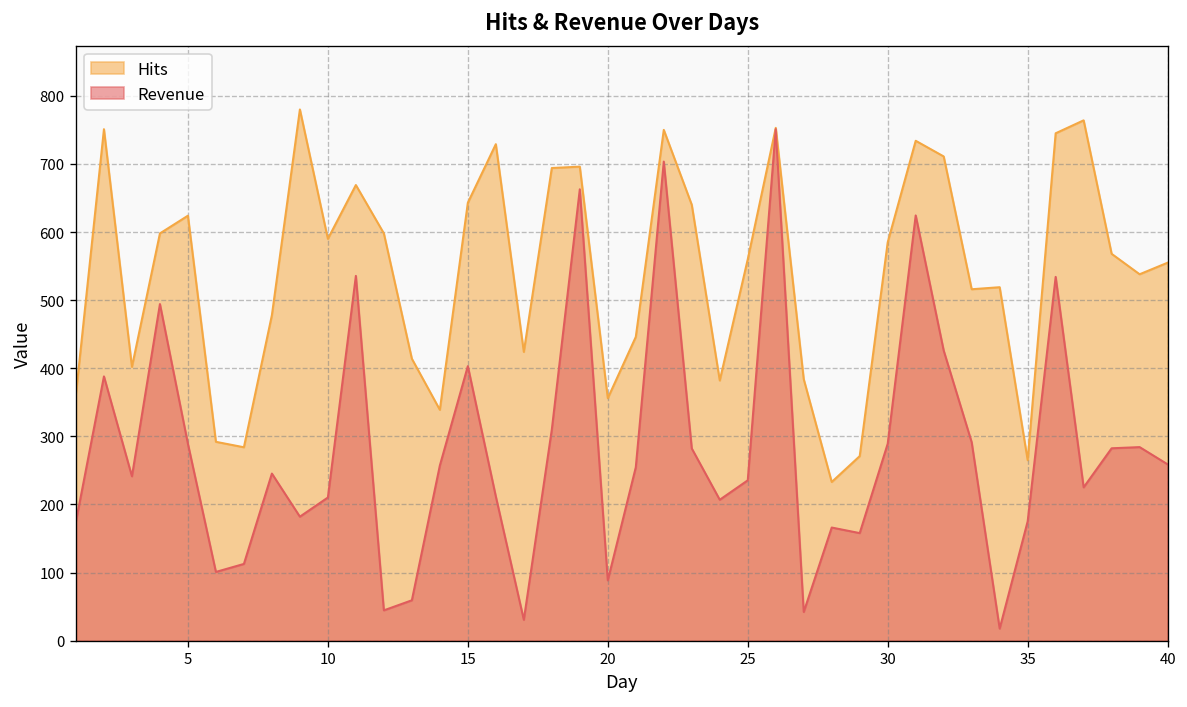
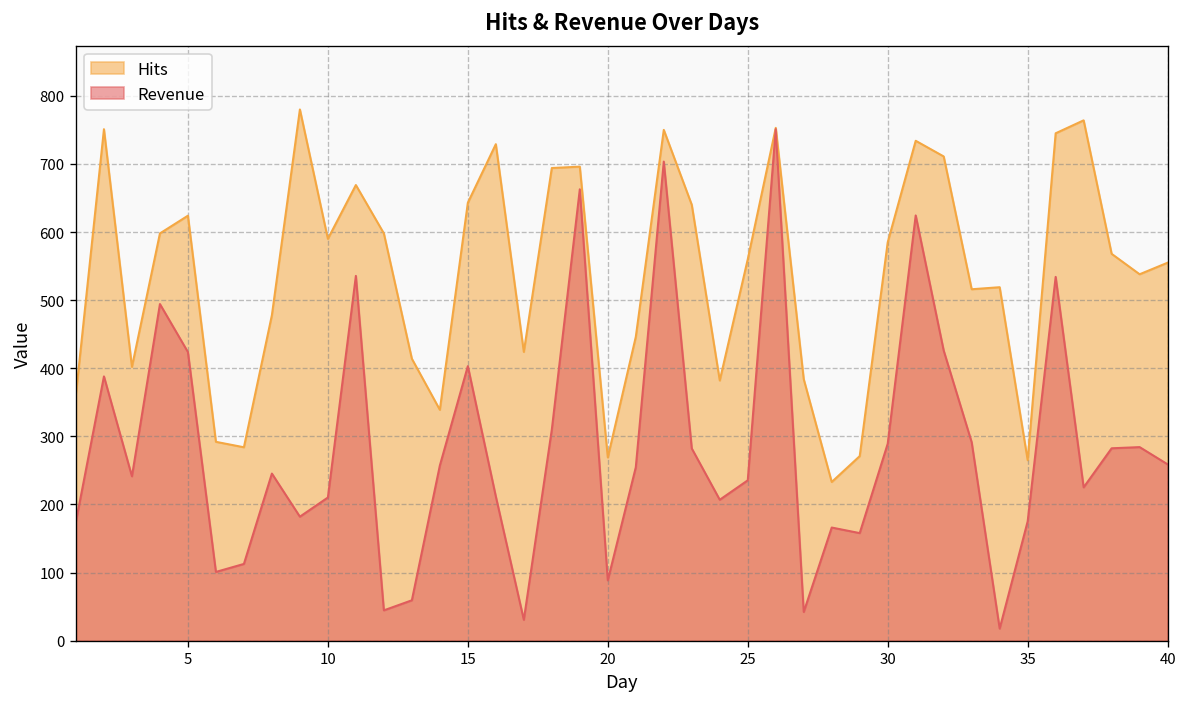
Revenue, 5: 290 -> 420
Hits, 20: 360 -> 270
